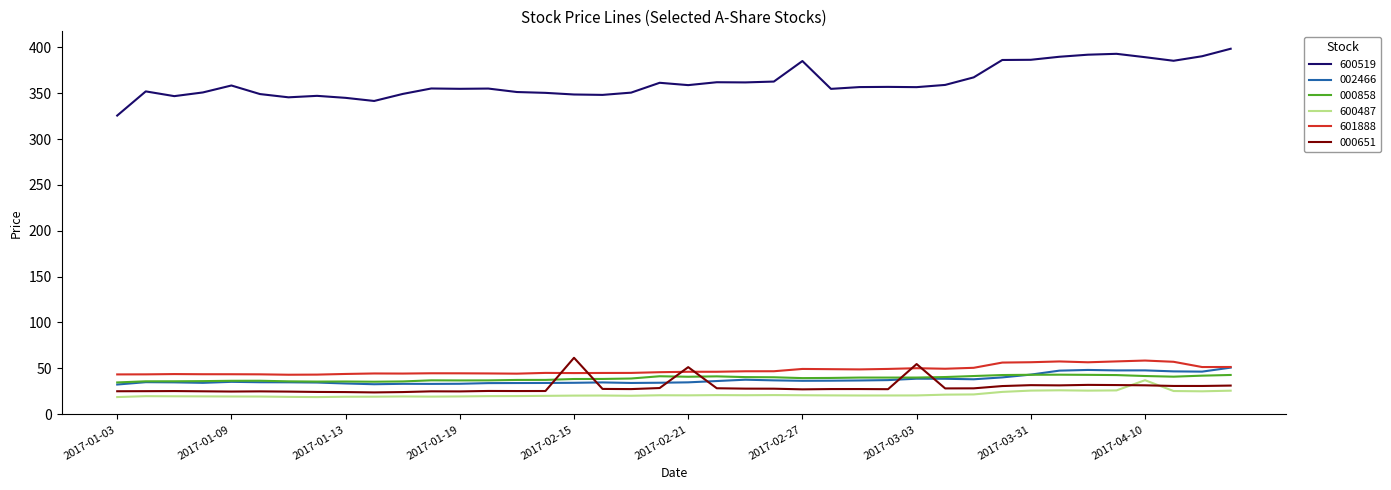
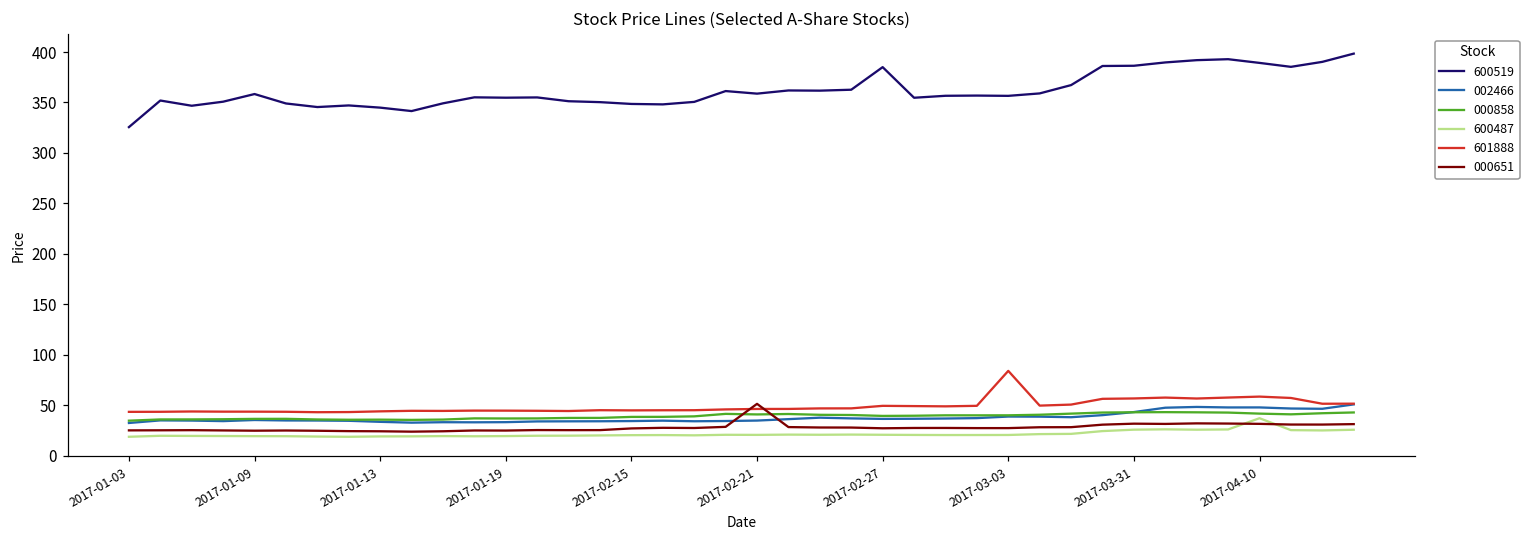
000651, 2017-02-15: 60 -> 30
601888, 2017-03-03: 50 -> 80
000651, 2017-03-03: 50 -> 30
